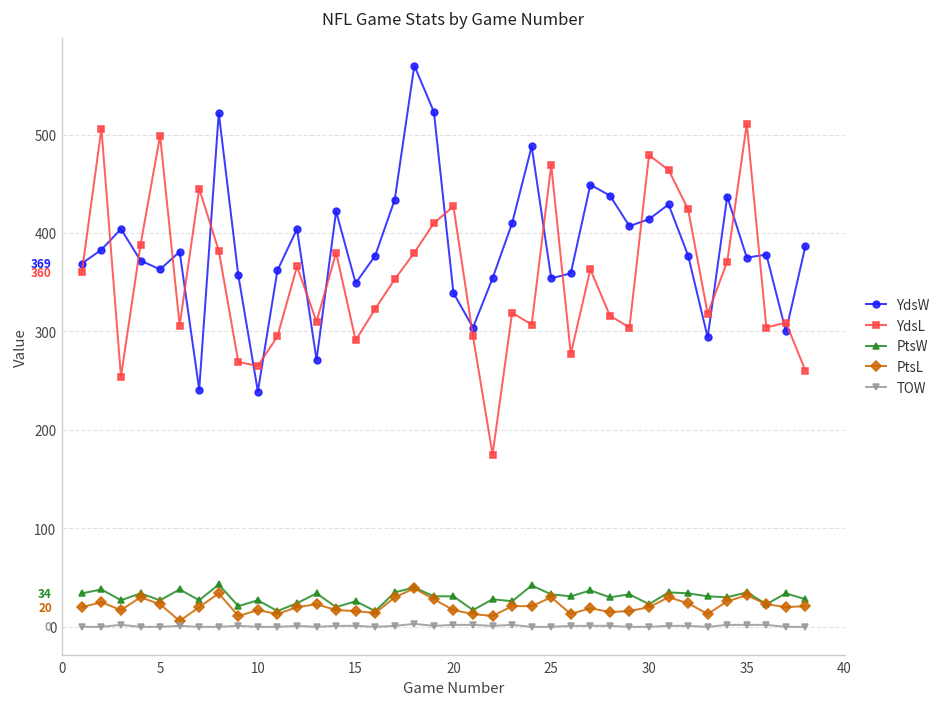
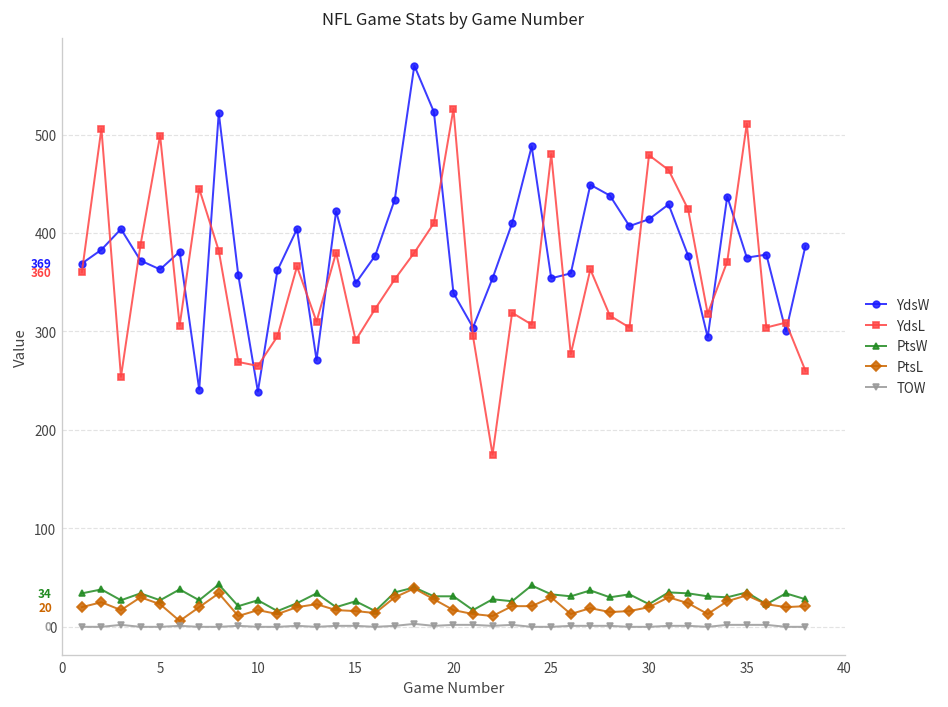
YdsL, 20: 430 -> 530
YdsL, 25: 470 -> 480
